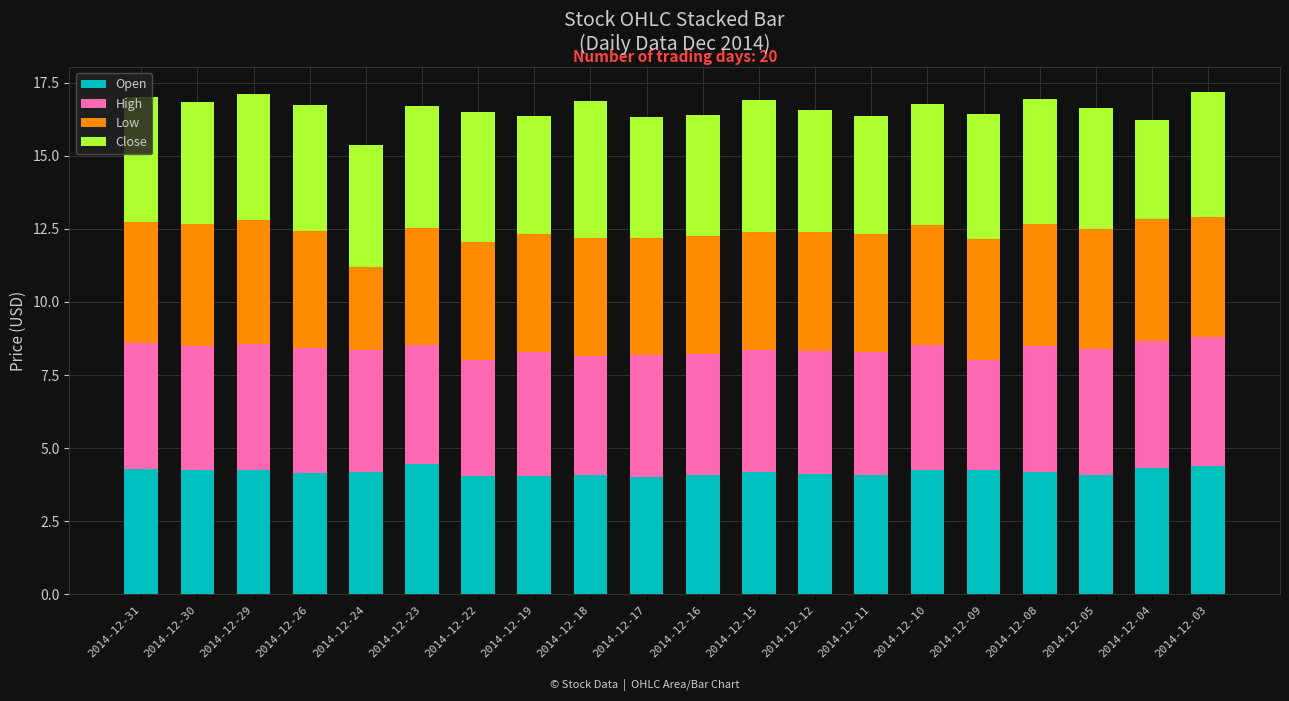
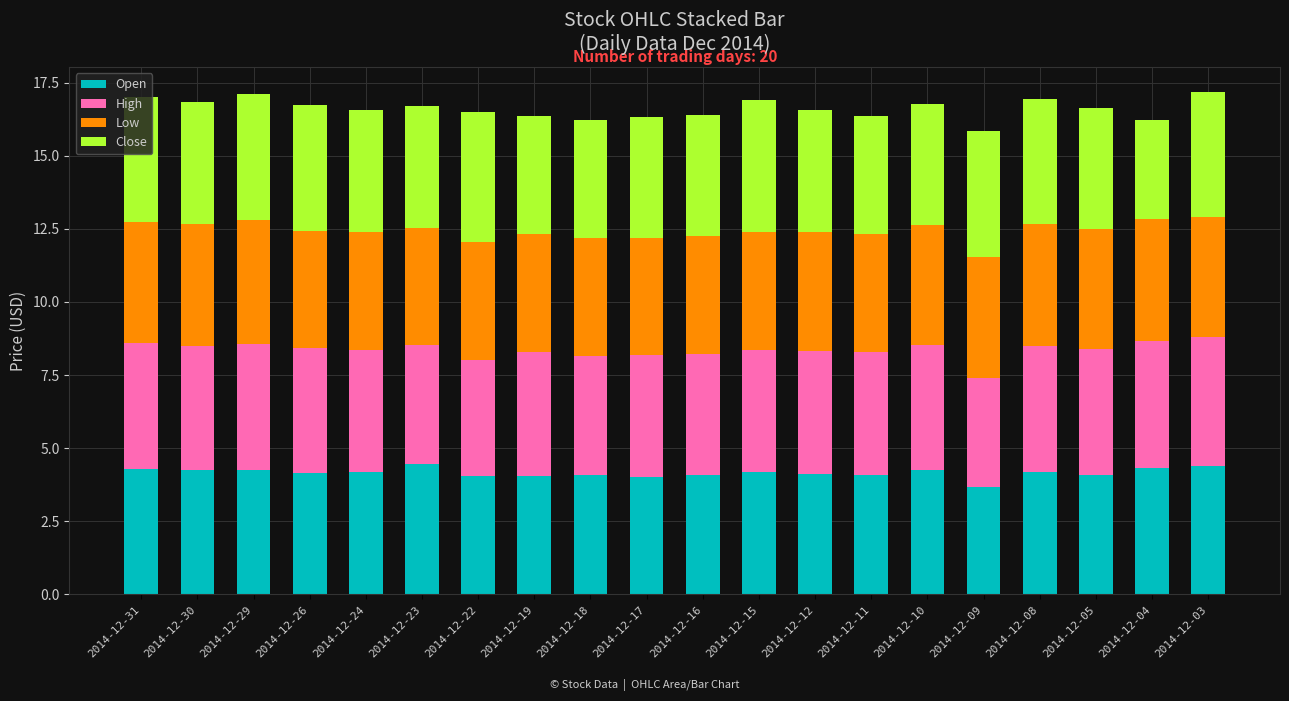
Low, 2014-12-24: 2.9 -> 4.0
Close, 2014-12-18: 4.7 -> 4.0
Open, 2014-12-09: 4.3 -> 3.7
